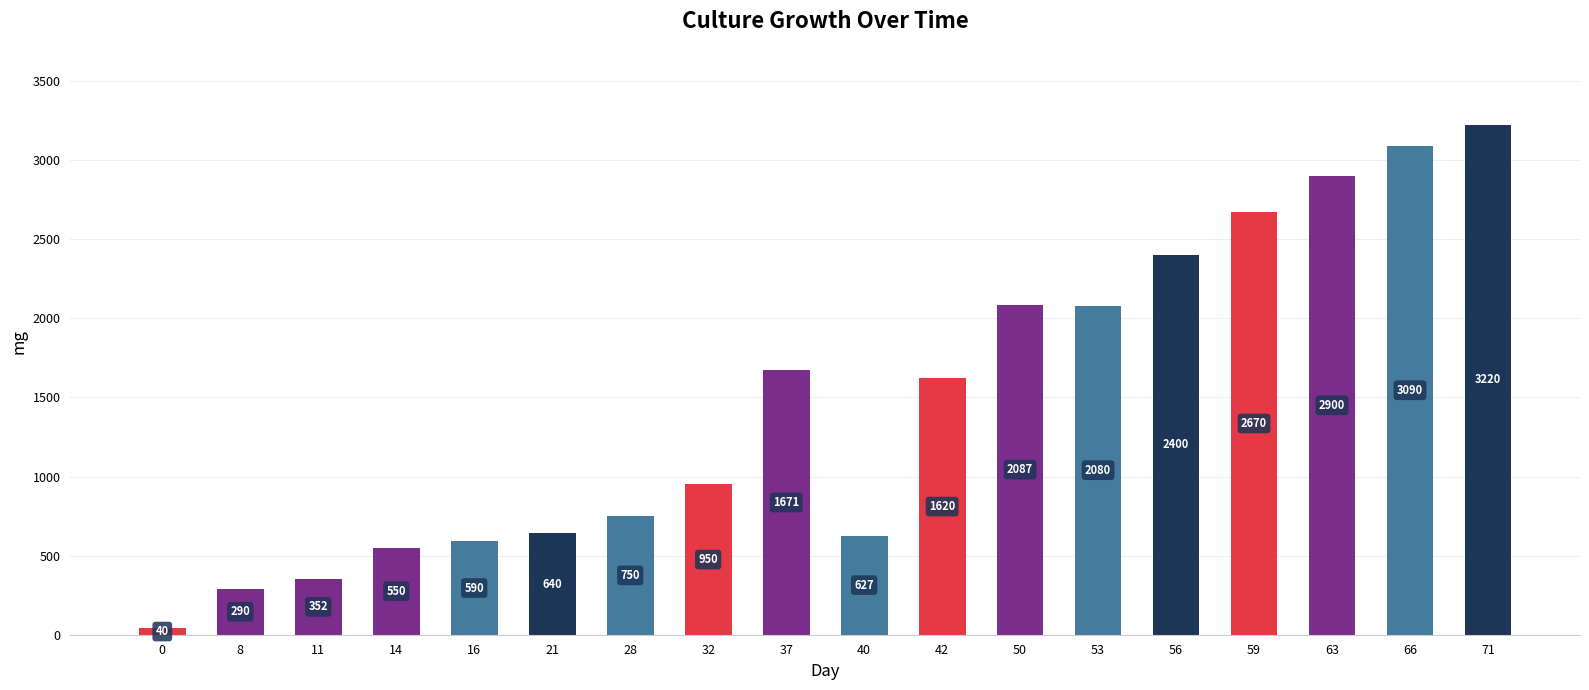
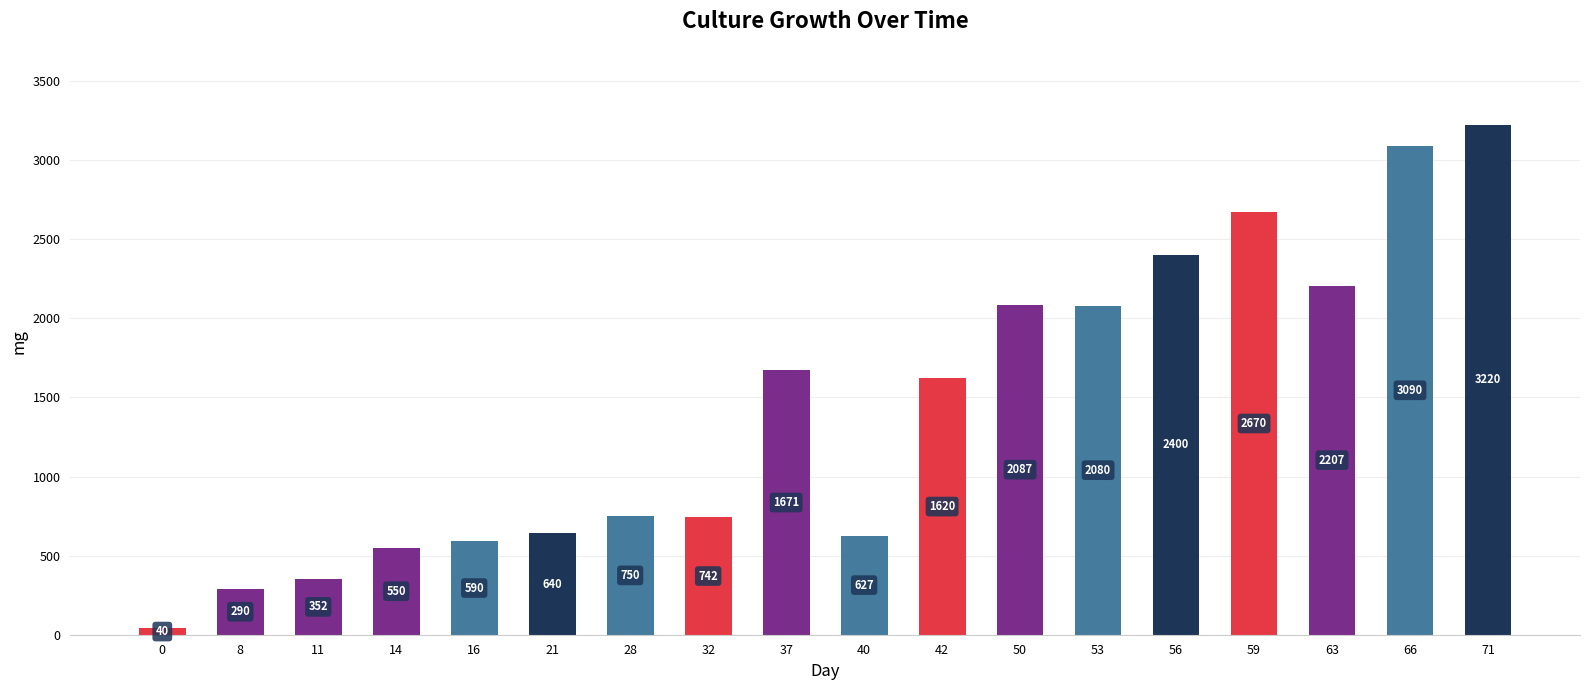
32: 950 -> 742
63: 2900 -> 2207
